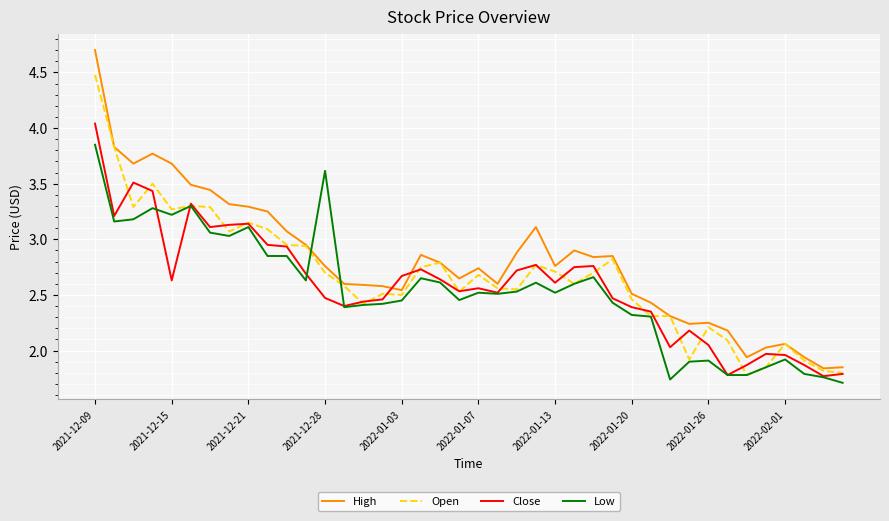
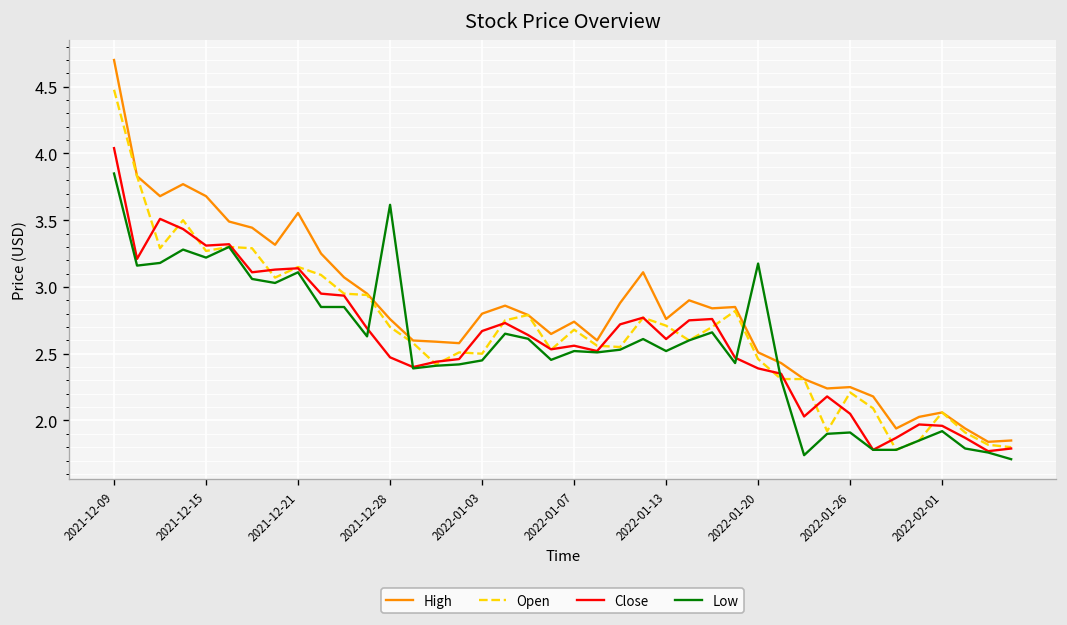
Close, 2021-12-15: 2.63 -> 3.31
High, 2021-12-21: 3.29 -> 3.55
High, 2022-01-03: 2.54 -> 2.80
Low, 2022-01-20: 2.32 -> 3.18
